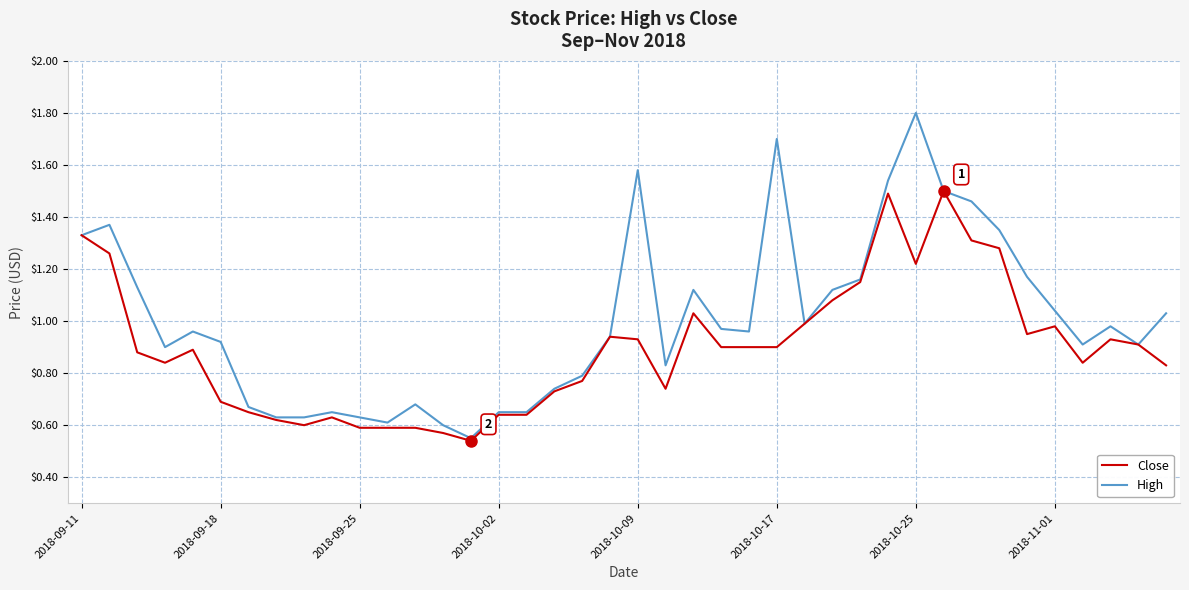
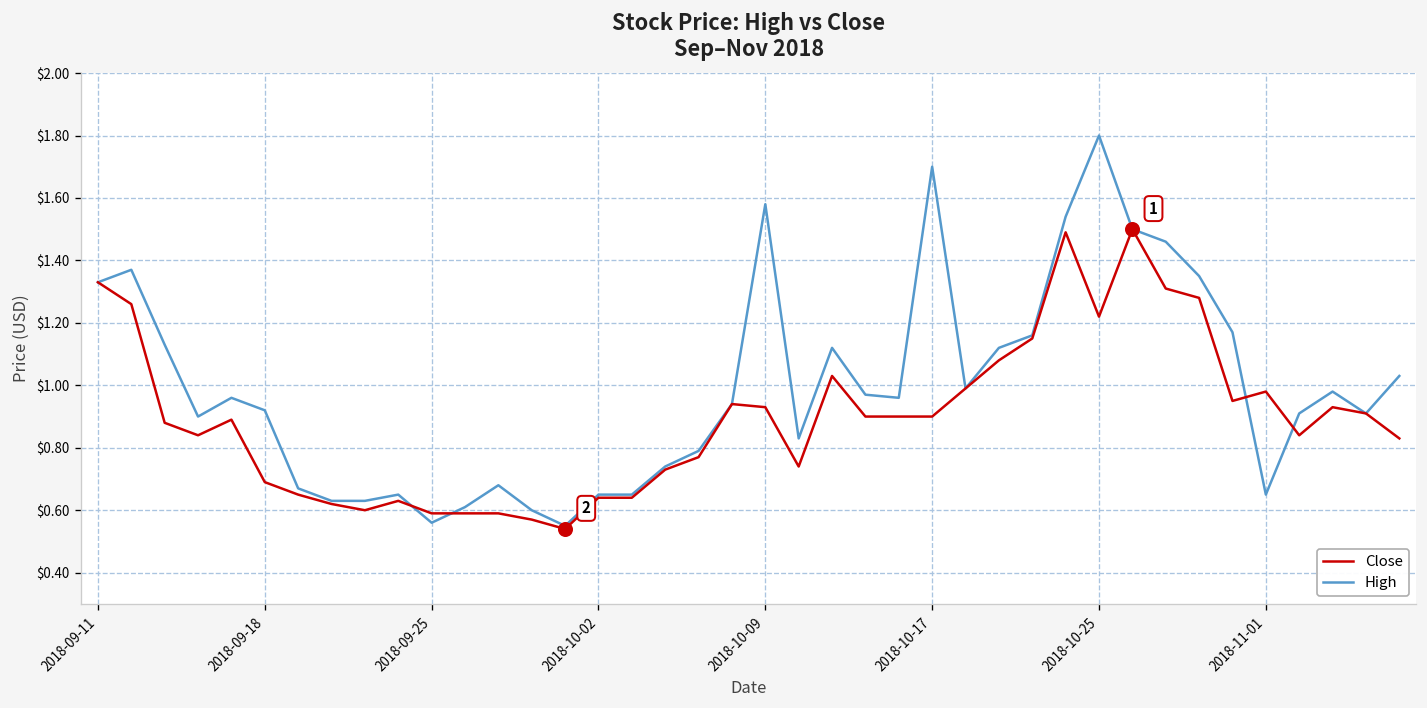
High, 2018-09-25: $0.63 -> $0.56
High, 2018-11-01: $1.04 -> $0.65
